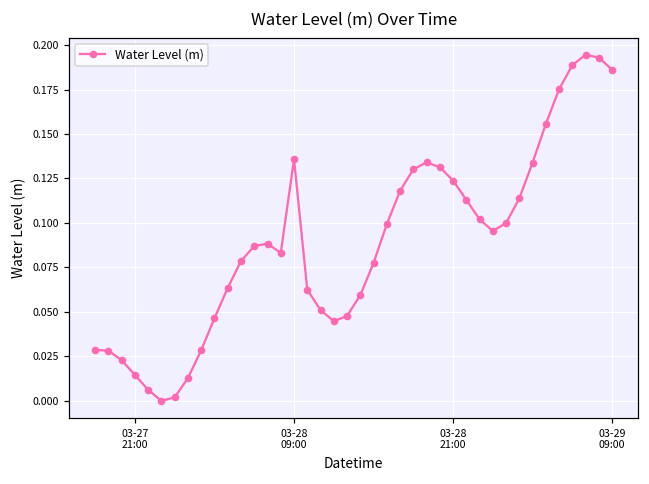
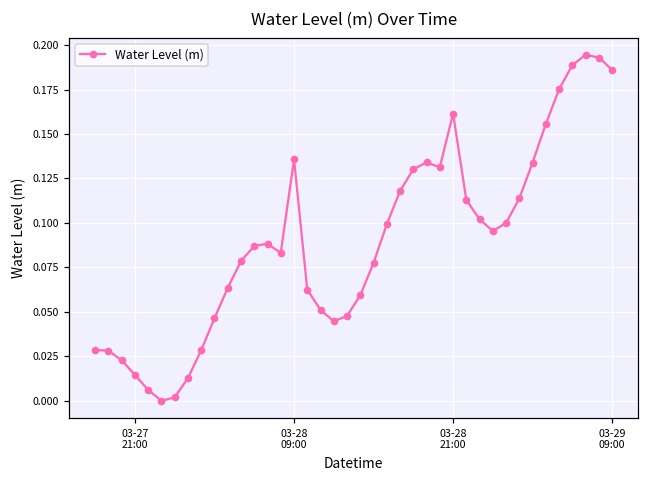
03-28 21:00: 0.124 -> 0.161
